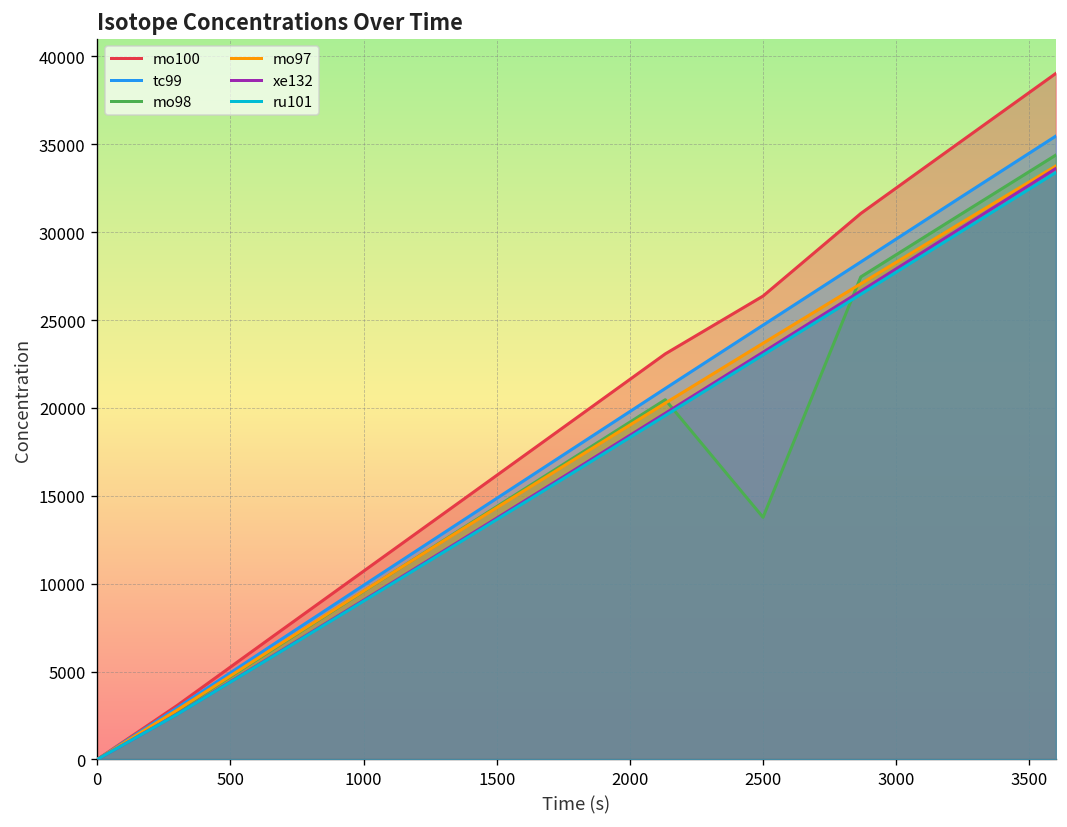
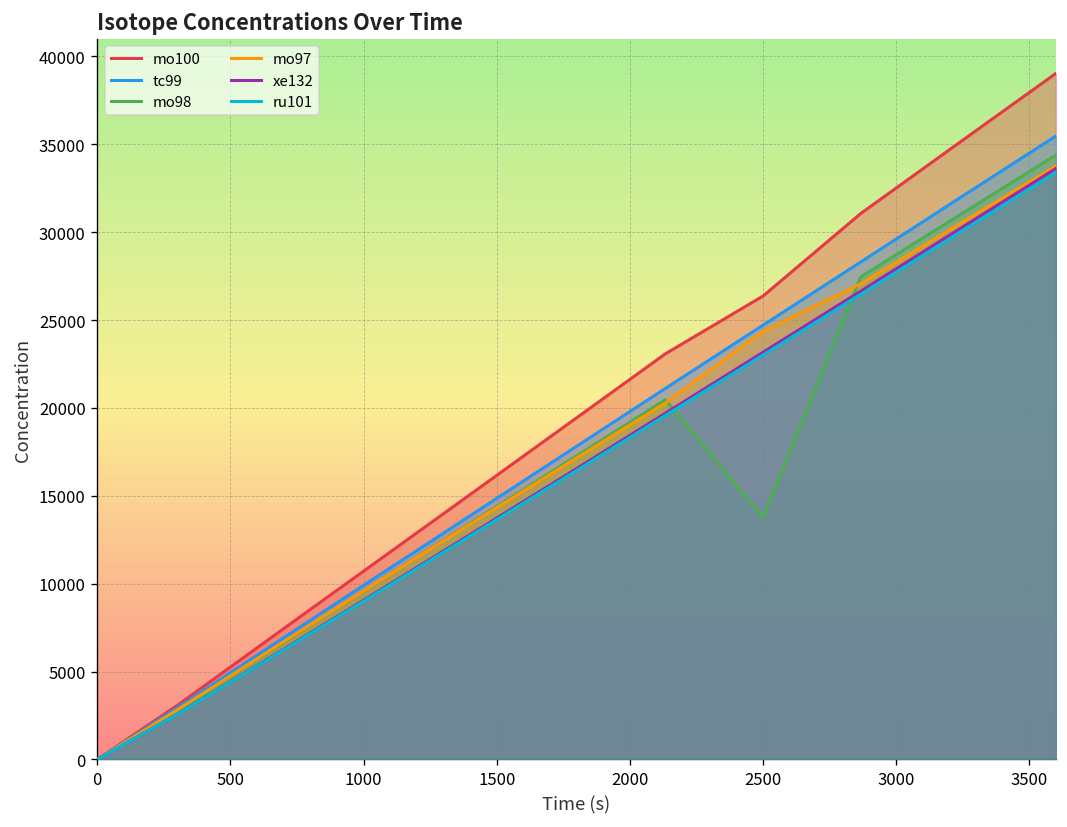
mo97, 2500: 23700 -> 24400
